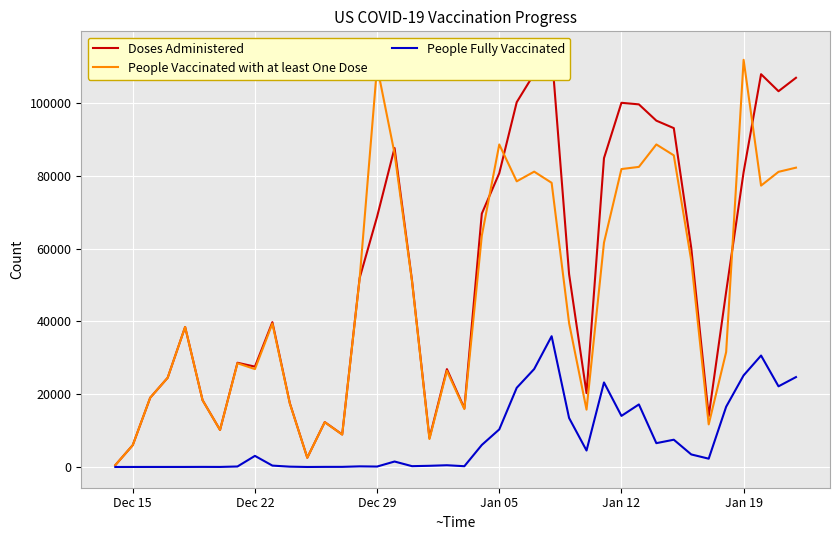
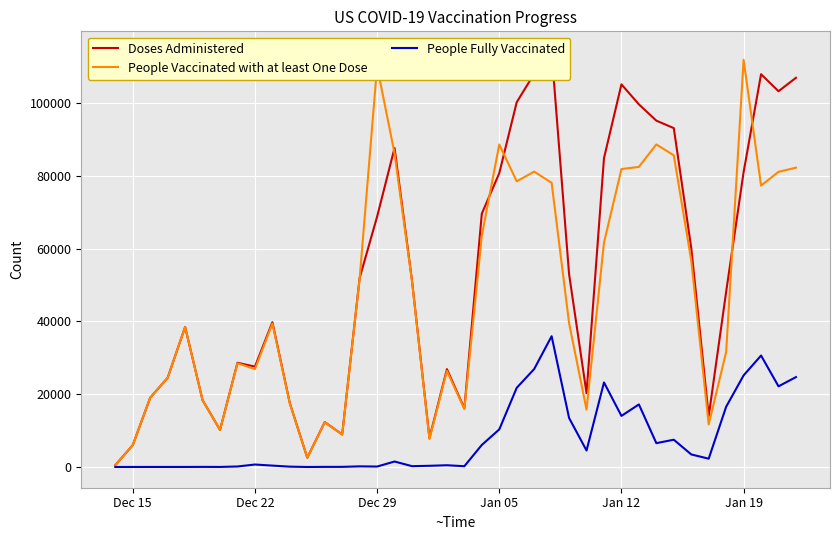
People Fully Vaccinated, Dec 22: 3000 -> 1000
Doses Administered, Jan 12: 100000 -> 105000
